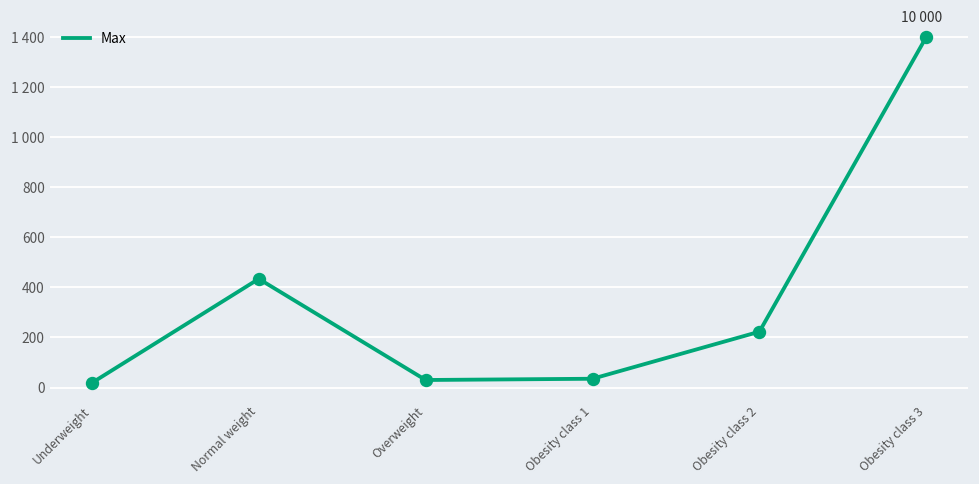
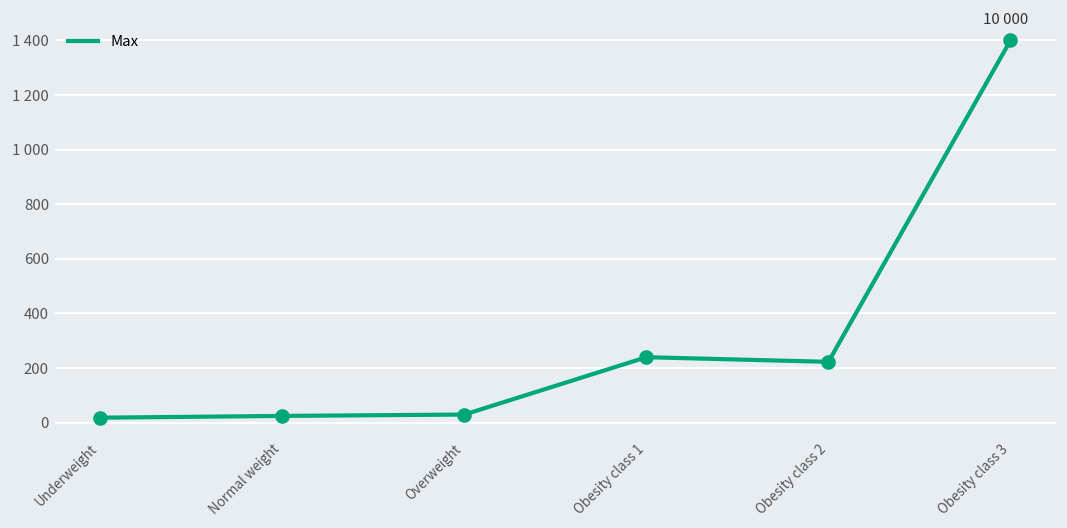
Normal weight: 430 -> 30
Obesity class 1: 40 -> 240
